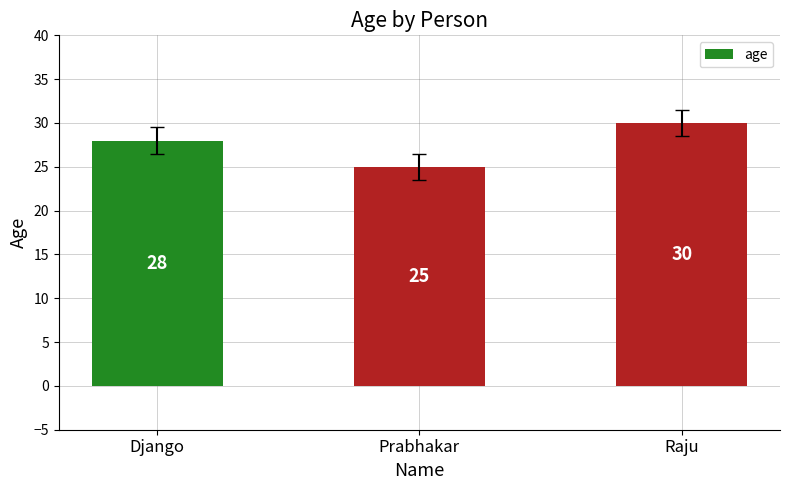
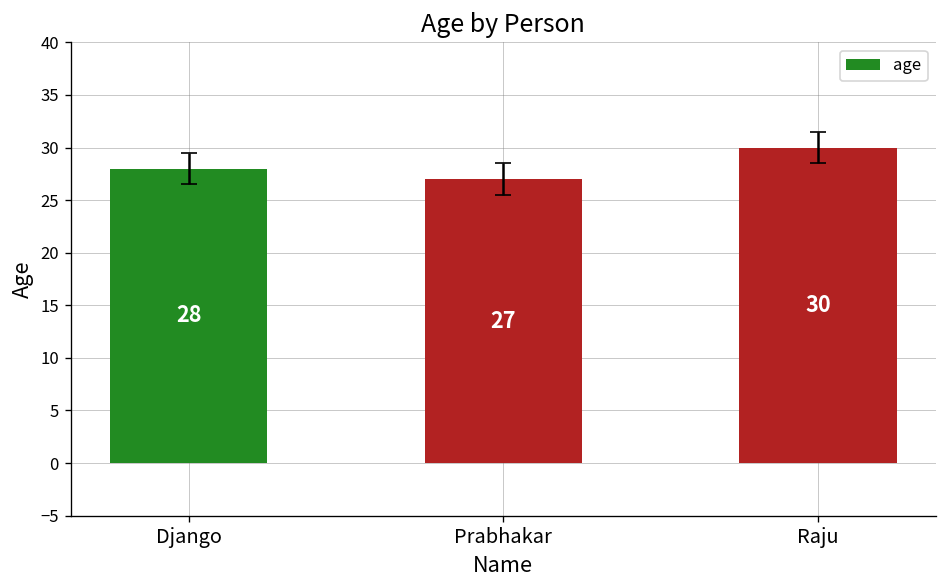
age, Prabhakar: 25 -> 27
